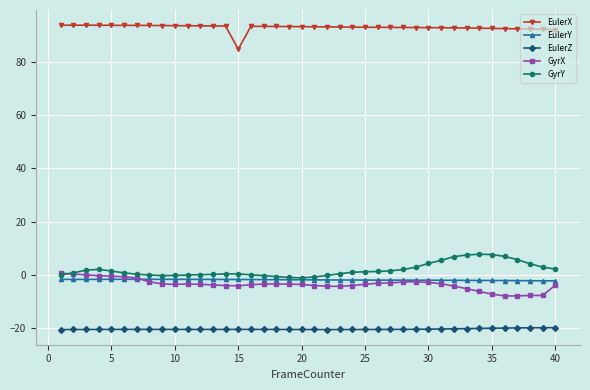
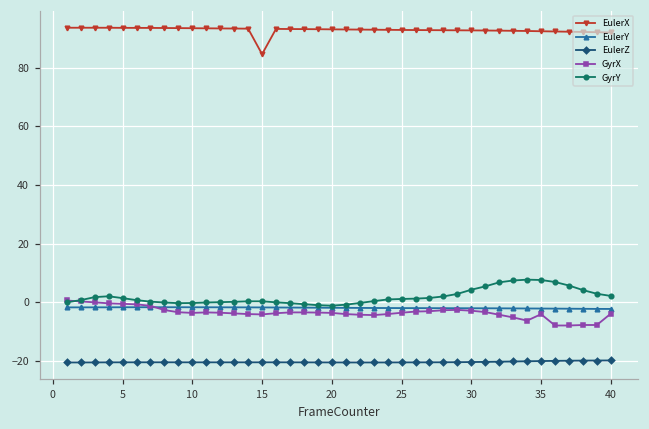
GyrX, 35: -7 -> -4
